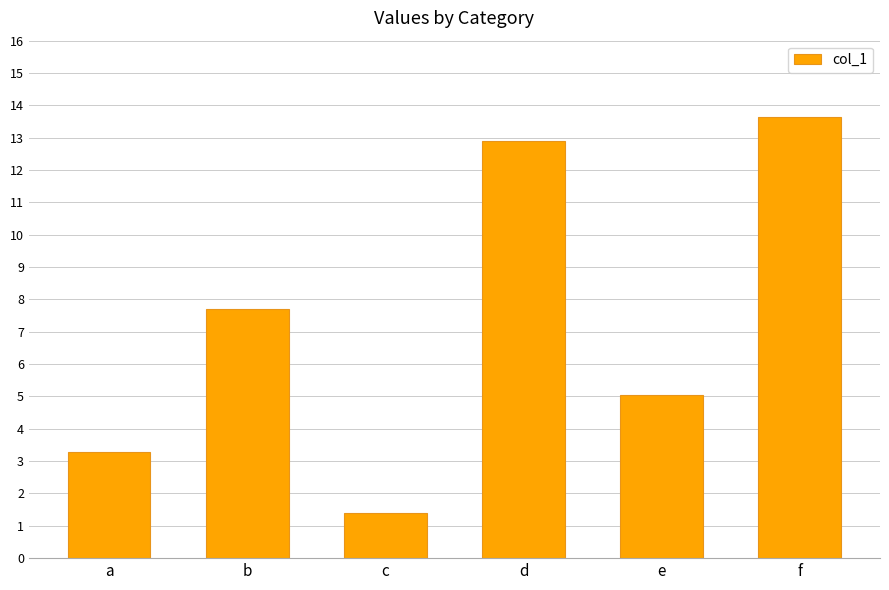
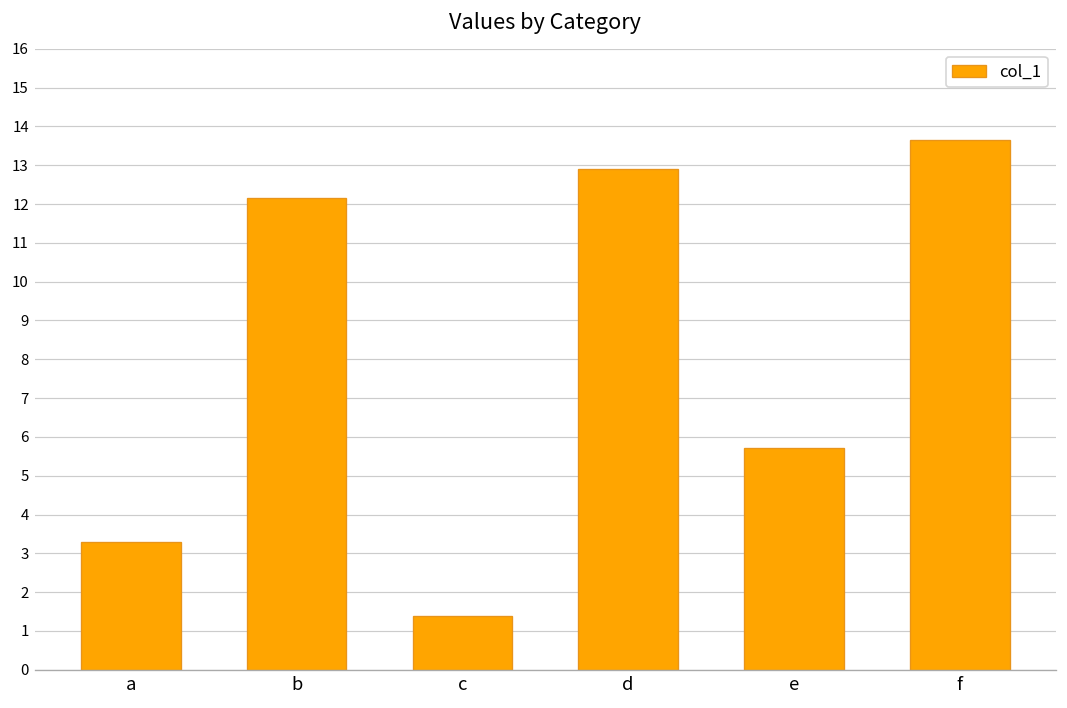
b: 7.7 -> 12.2
e: 5.1 -> 5.7
